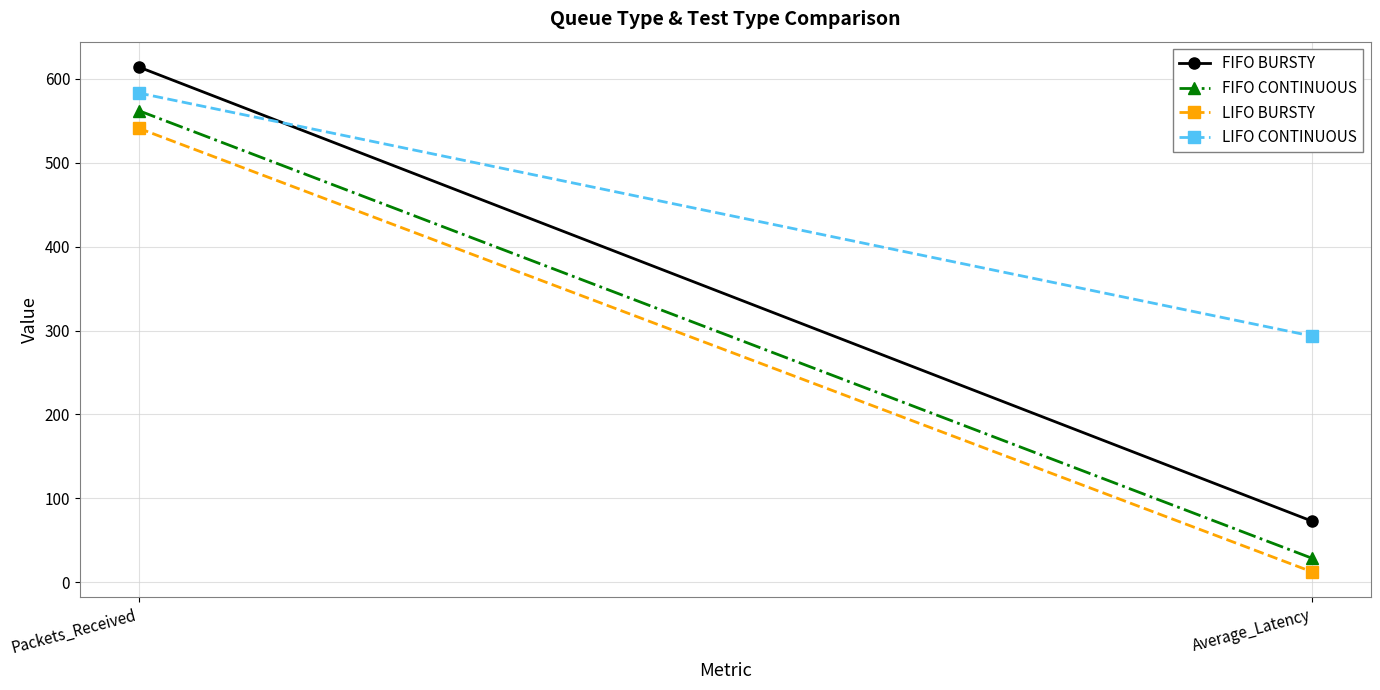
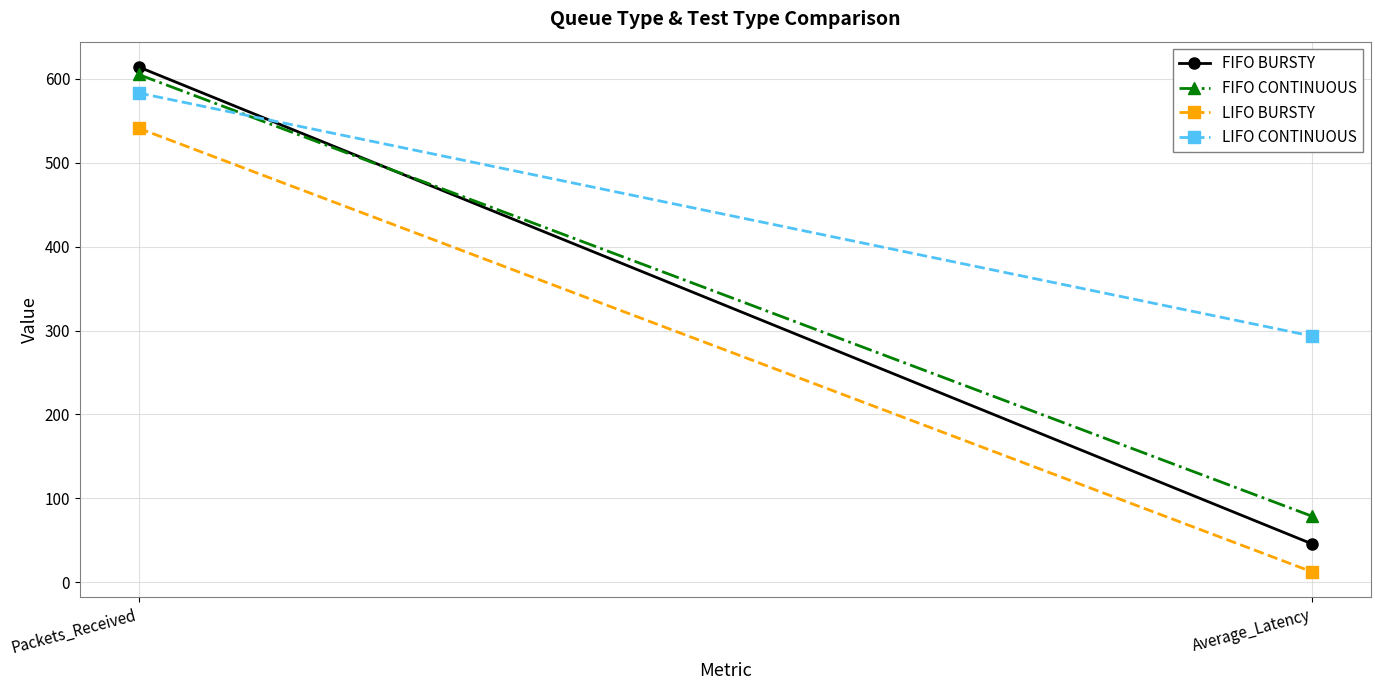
FIFO CONTINUOUS, Packets_Received: 560 -> 610
FIFO BURSTY, Average_Latency: 70 -> 50
FIFO CONTINUOUS, Average_Latency: 30 -> 80
